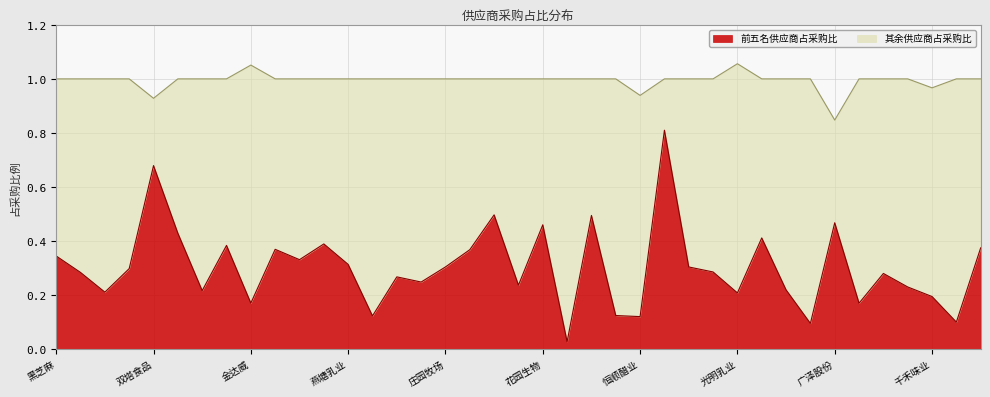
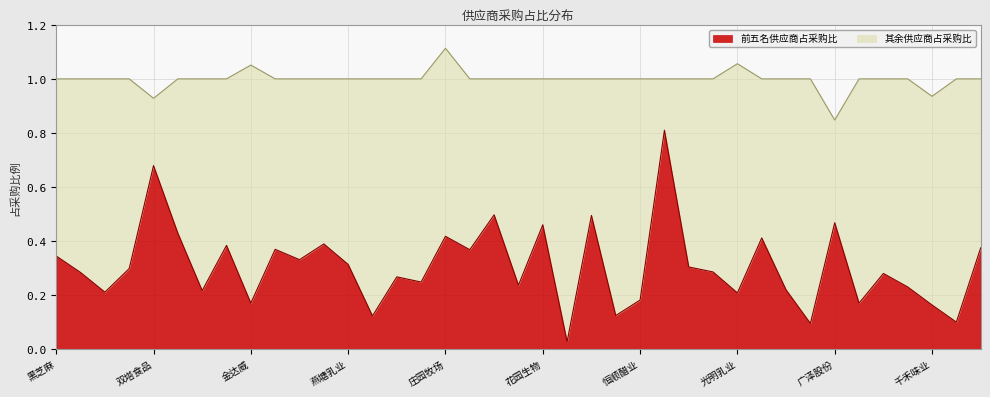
前五名供应商占采购比, 庄园牧场: 0.30 -> 0.42
前五名供应商占采购比, 恒顺醋业: 0.12 -> 0.18
前五名供应商占采购比, 千禾味业: 0.19 -> 0.16
